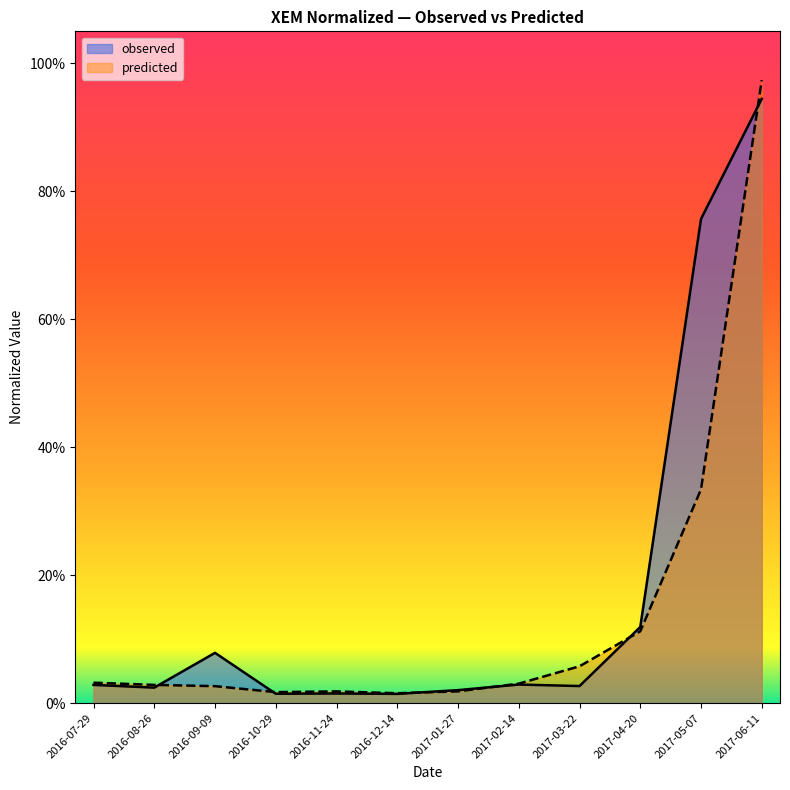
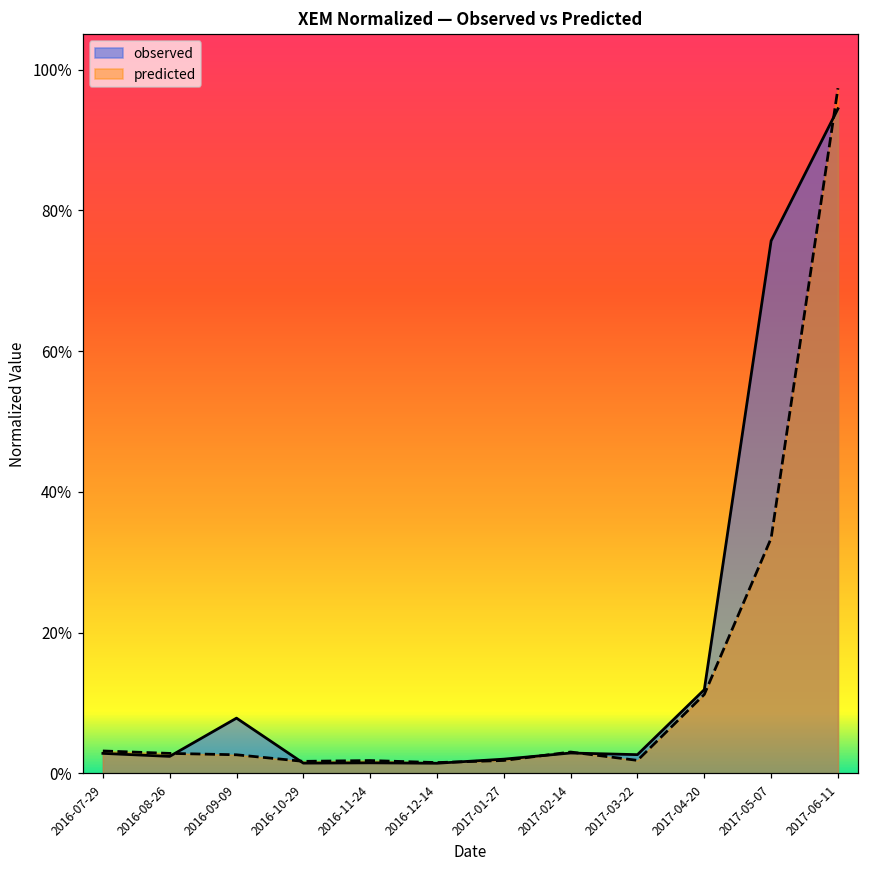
predicted, 2017-03-22: 6% -> 2%
